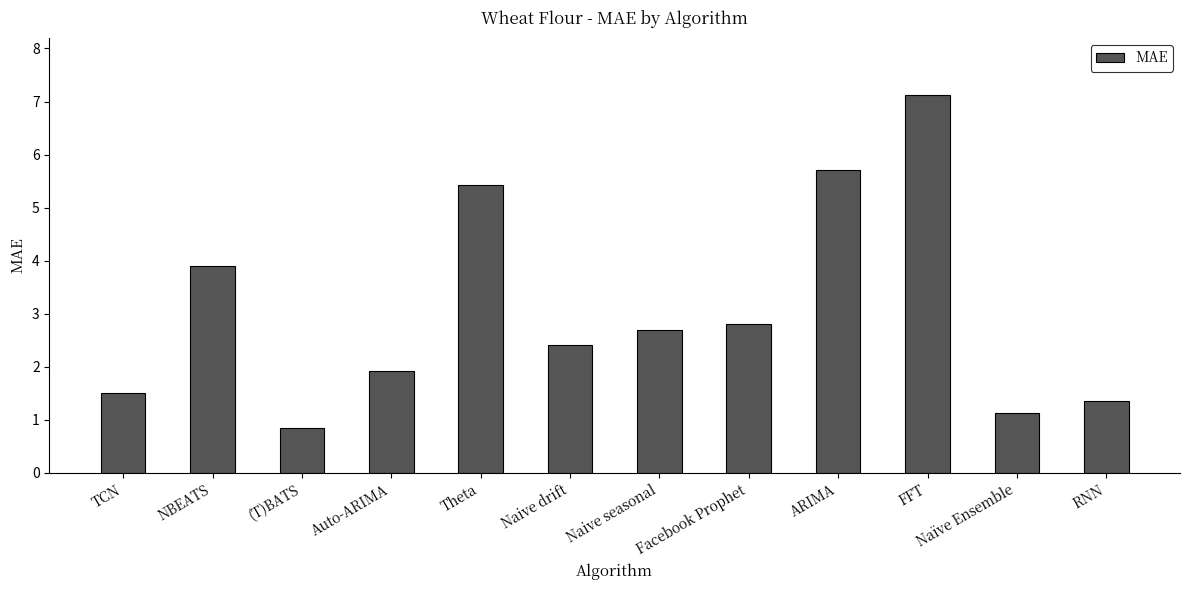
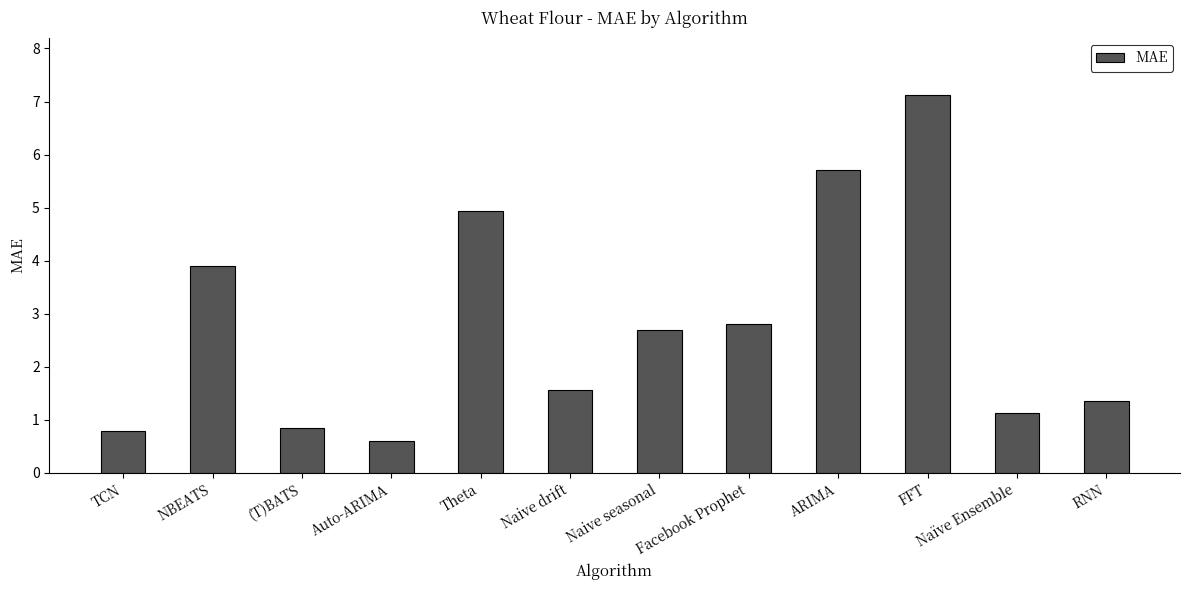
TCN: 1.5 -> 0.8
Auto-ARIMA: 1.9 -> 0.6
Theta: 5.4 -> 4.9
Naive drift: 2.4 -> 1.6
